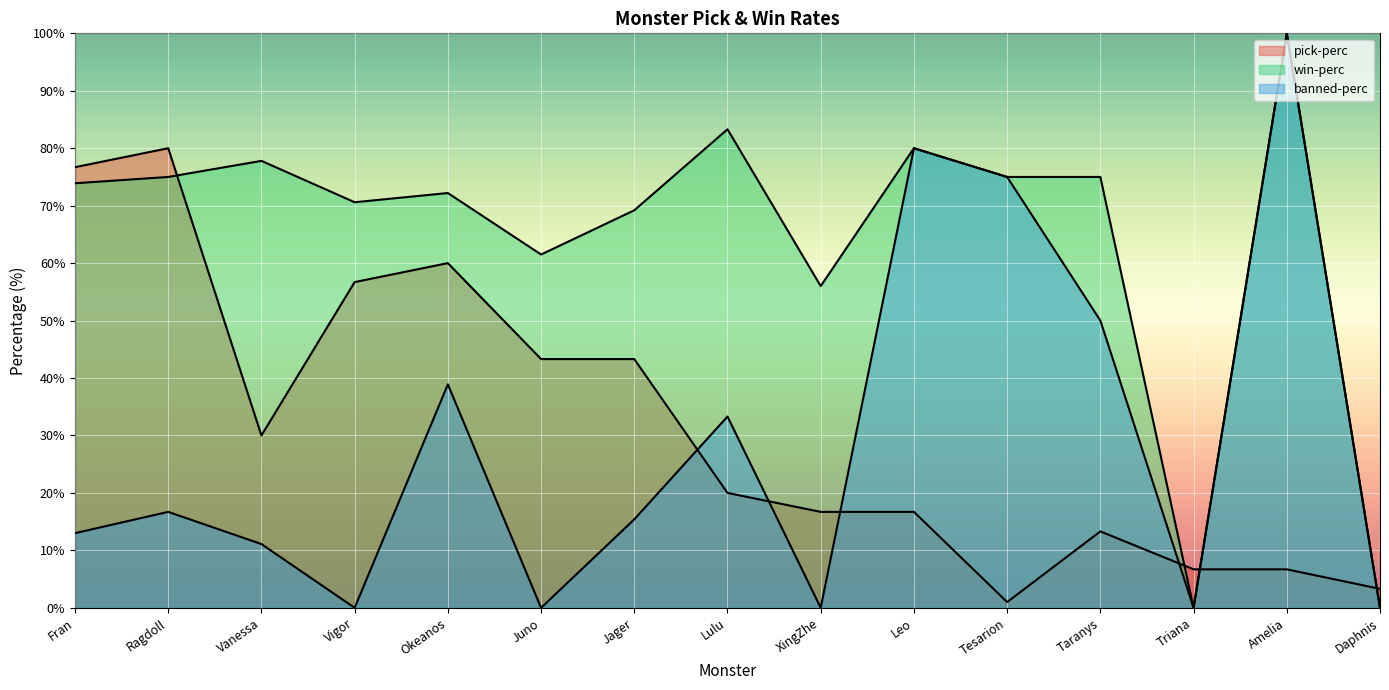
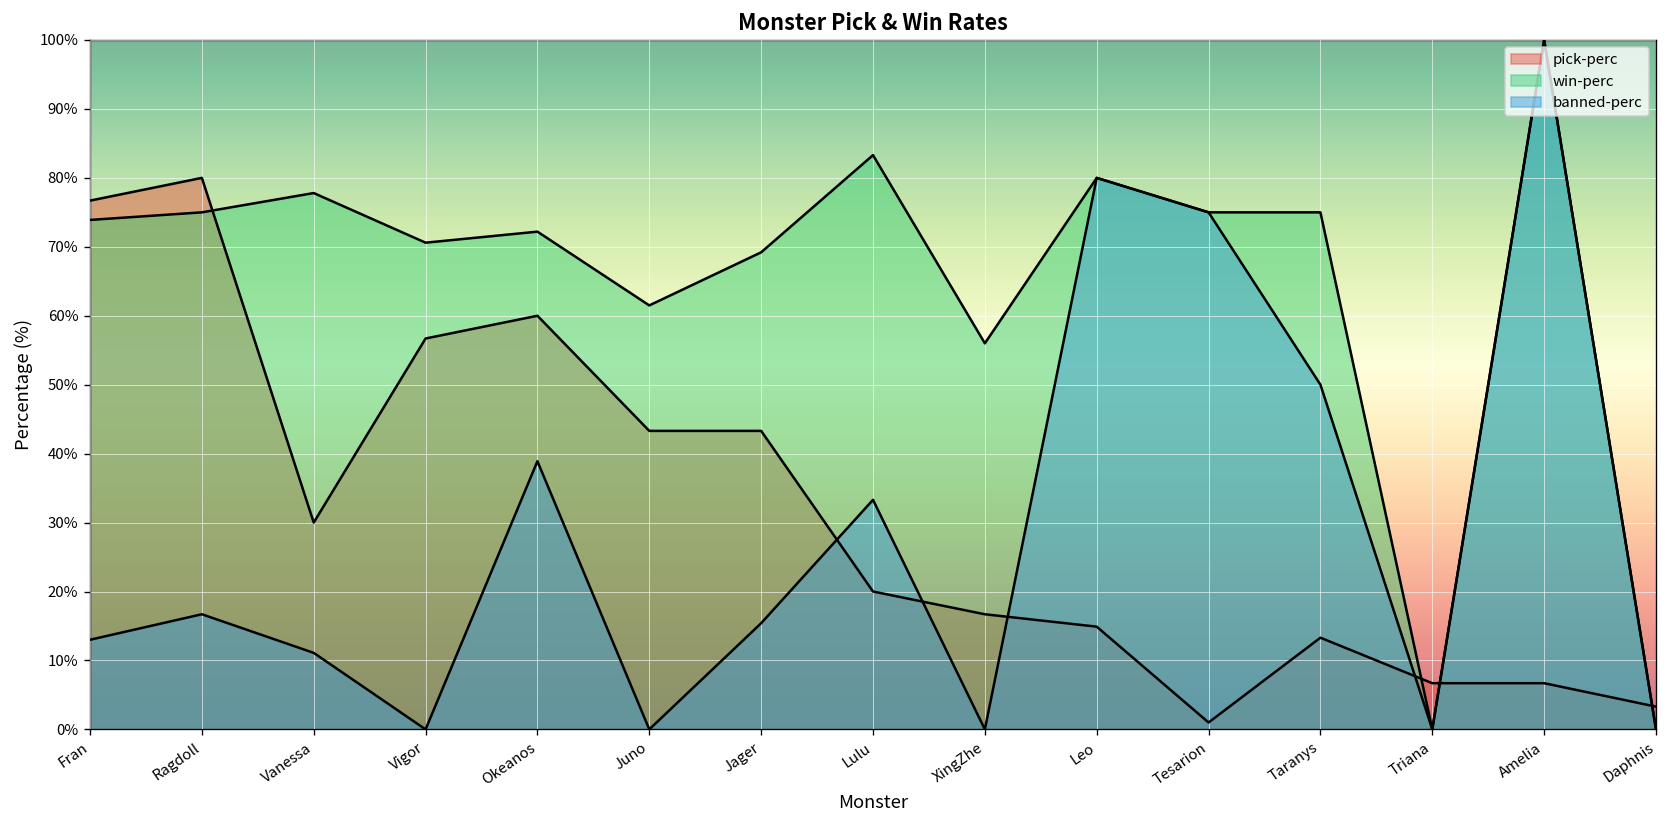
pick-perc, Leo: 17% -> 15%
